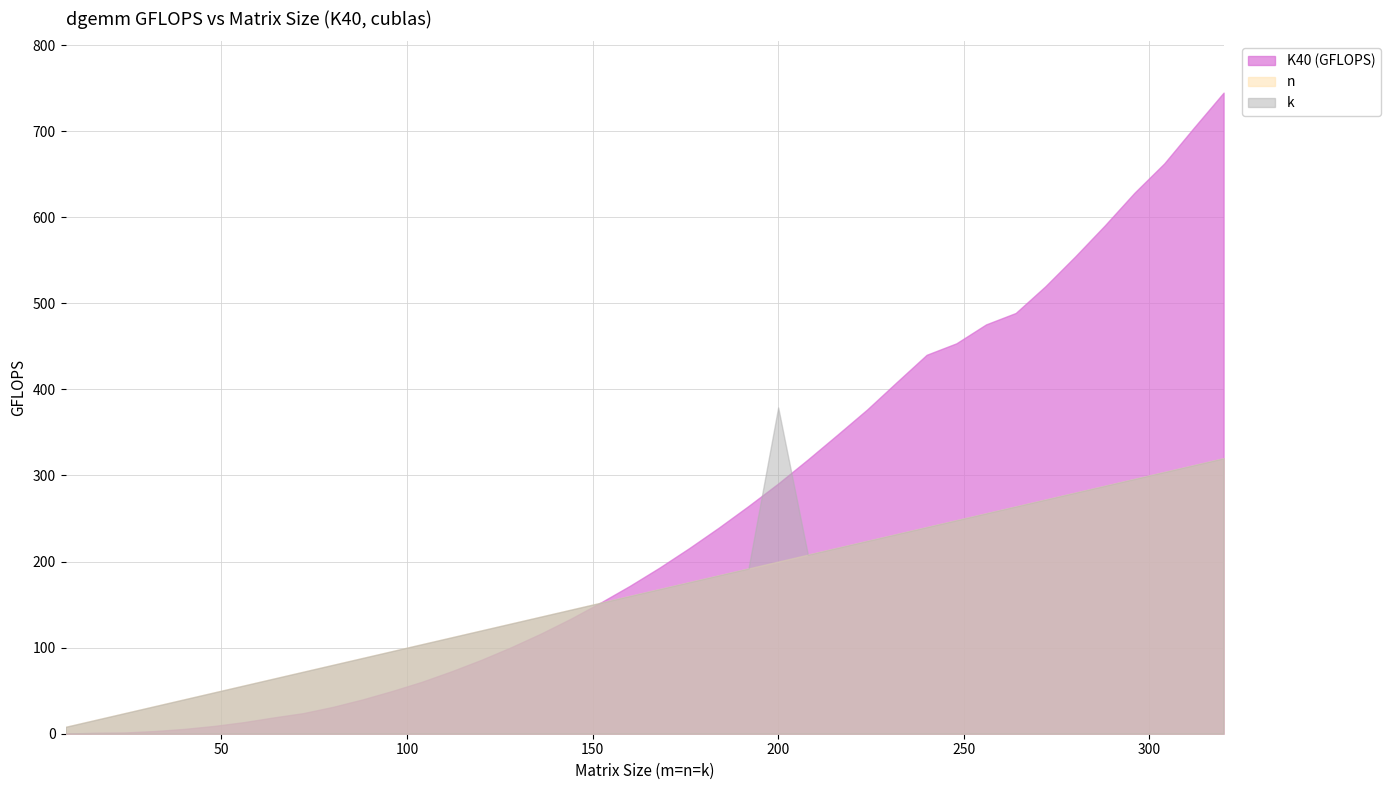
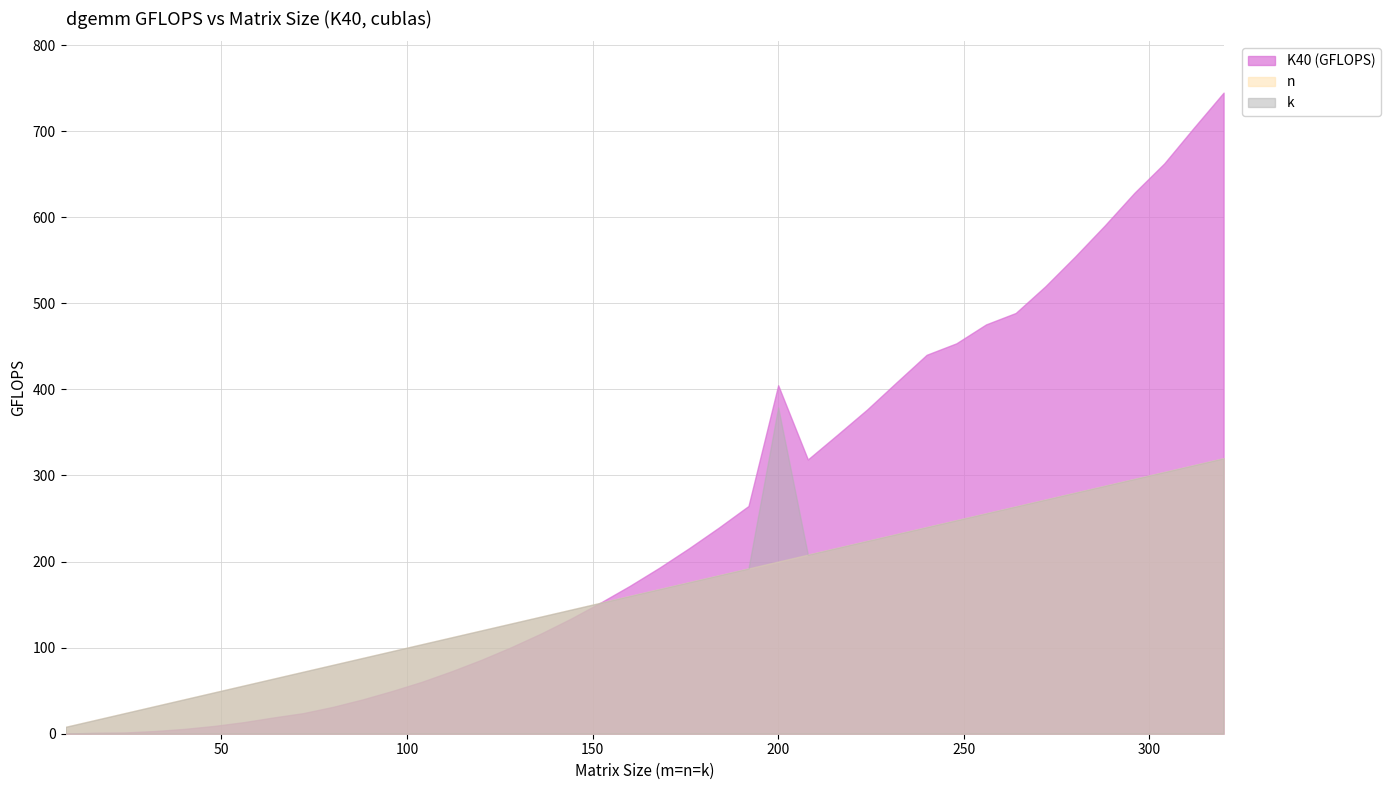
K40 (GFLOPS), 200: 290 -> 400
